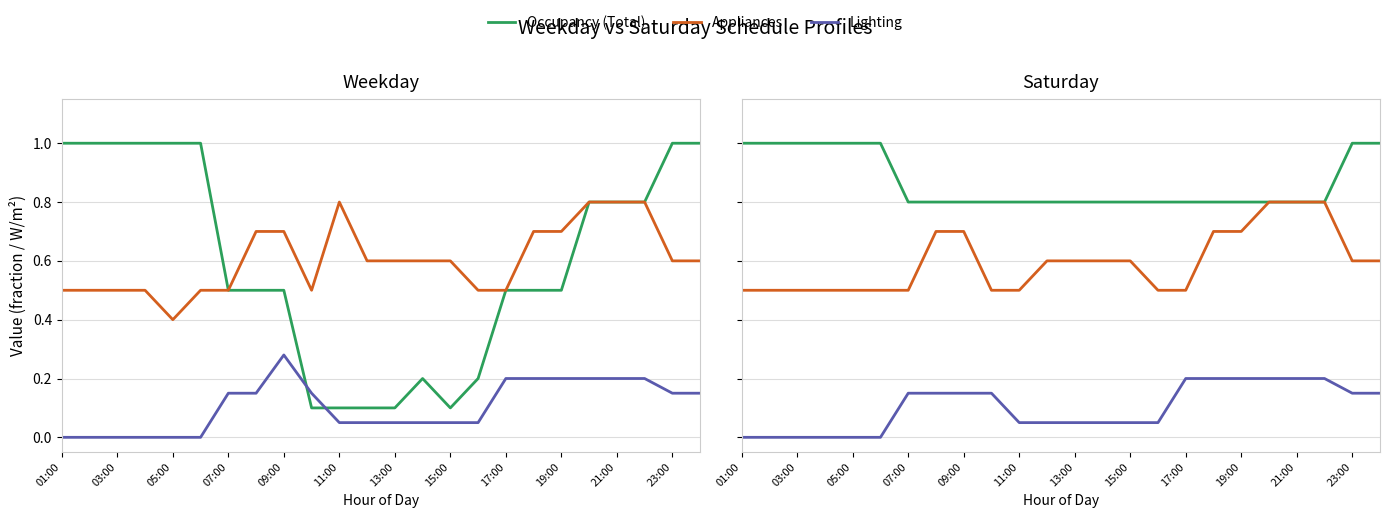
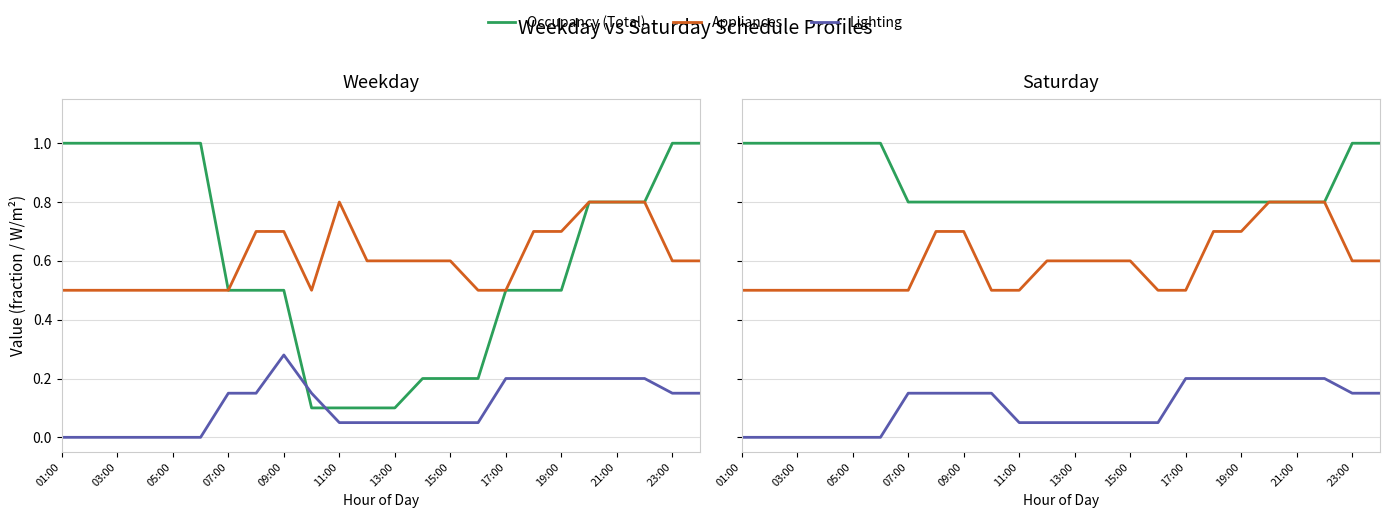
Weekday, Appliances, 05:00: 0.4 -> 0.5
Weekday, Occupancy (Total), 15:00: 0.1 -> 0.2
